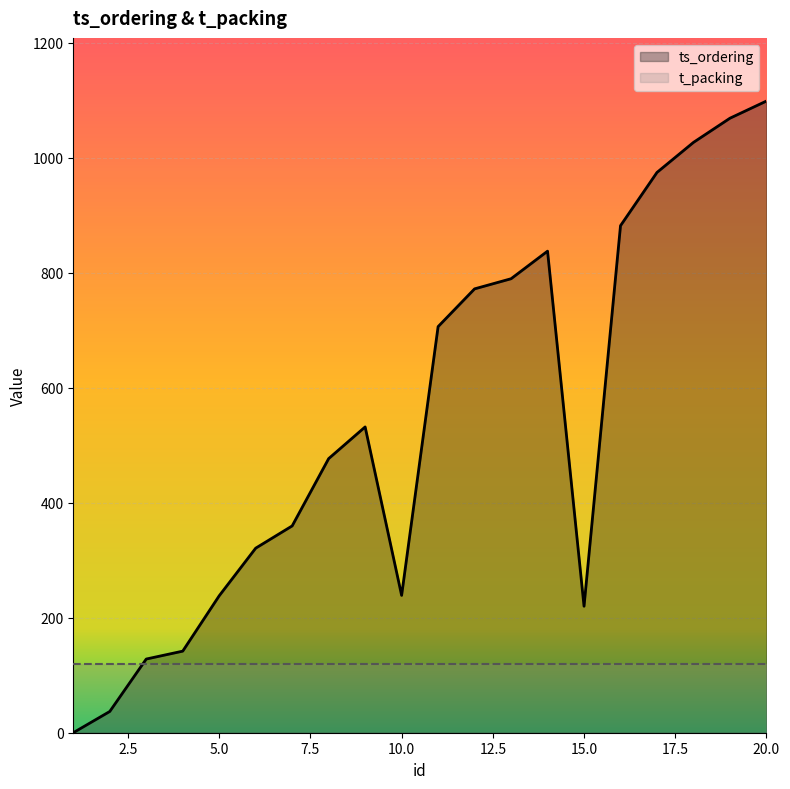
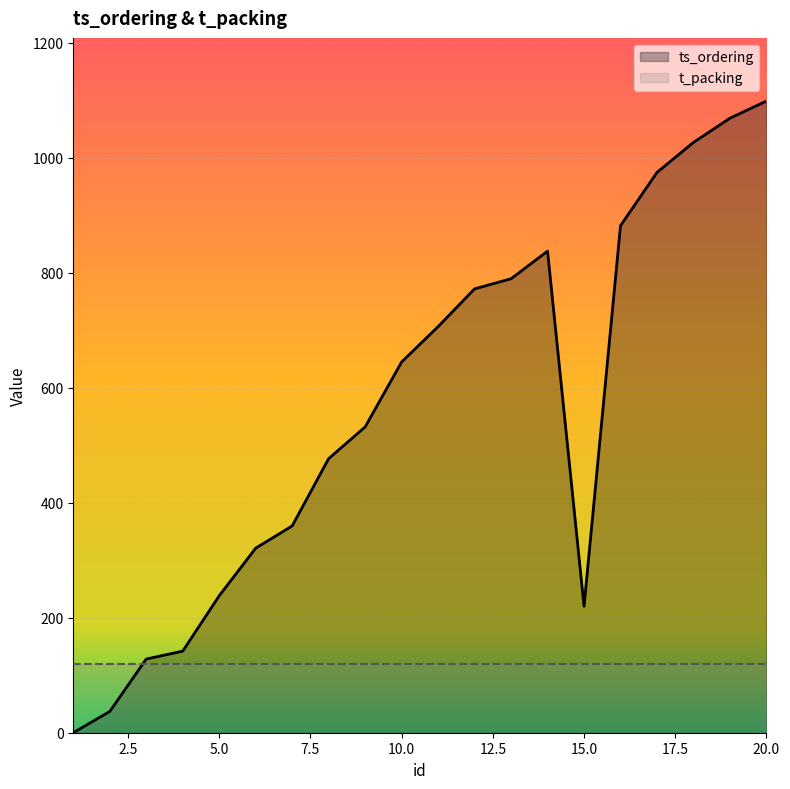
ts_ordering, 10.0: 240 -> 640
